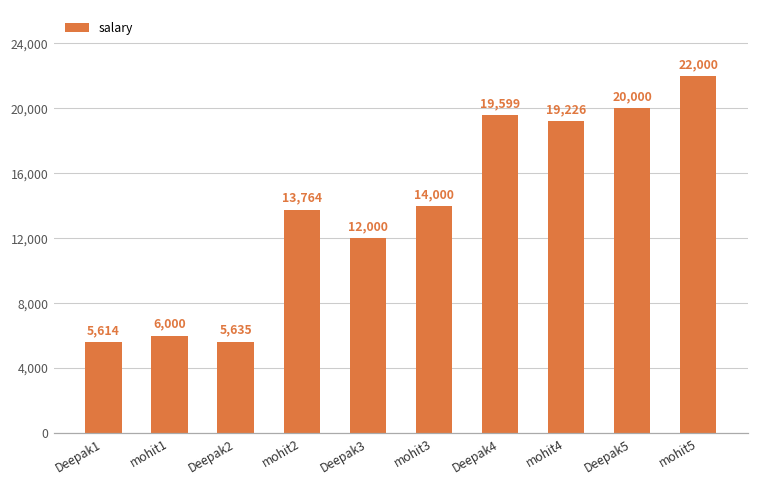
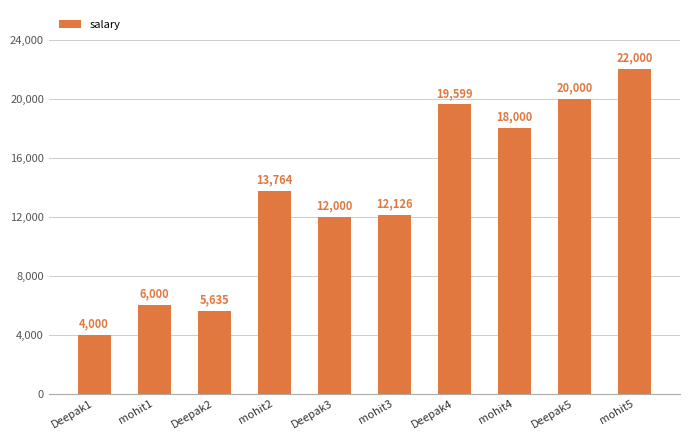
Deepak1: 5,614 -> 4,000
mohit3: 14,000 -> 12,126
mohit4: 19,226 -> 18,000
